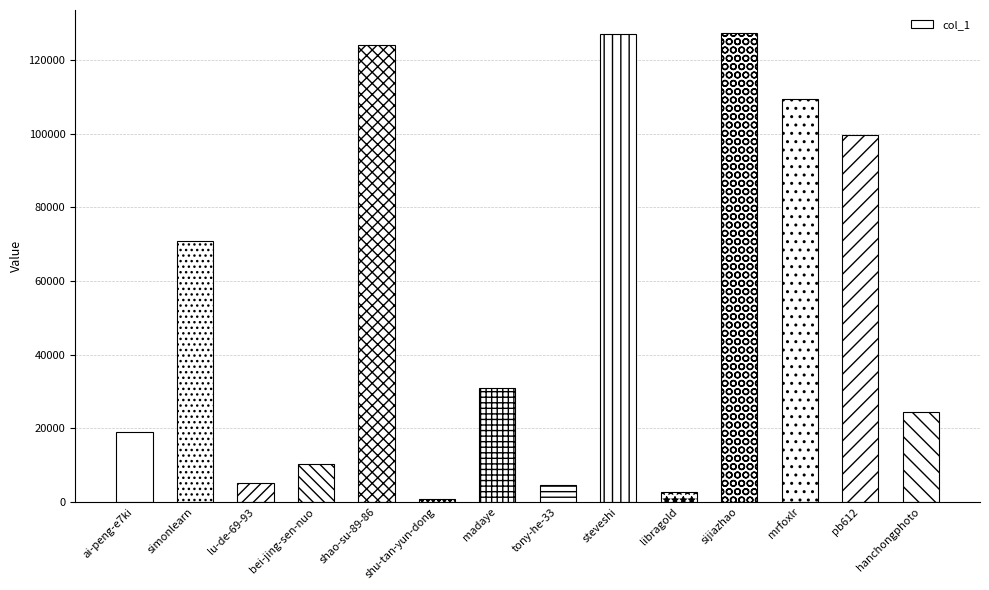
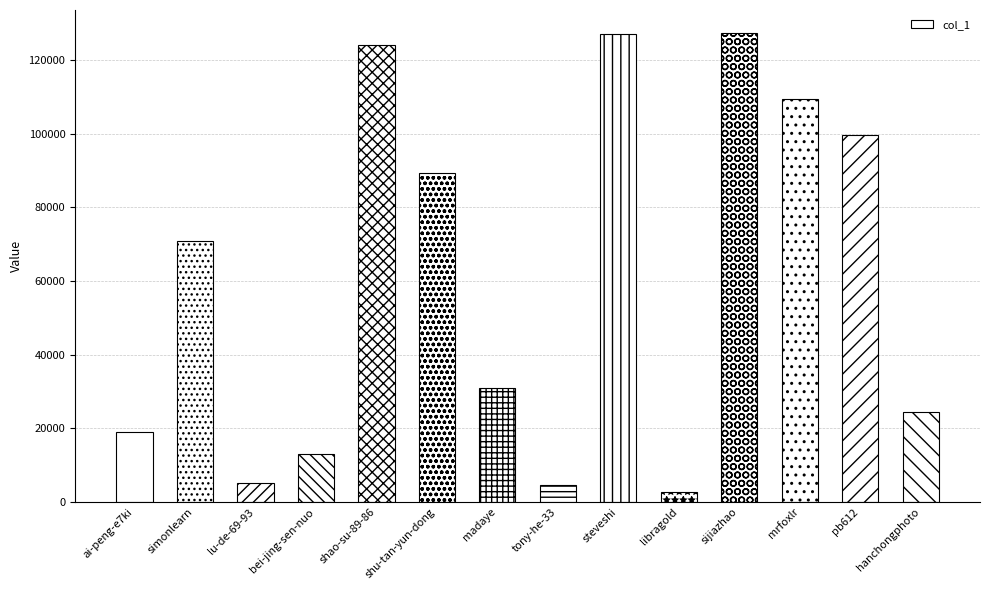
bei-jing-sen-nuo: 10000 -> 13000
shu-tan-yun-dong: 1000 -> 89000
